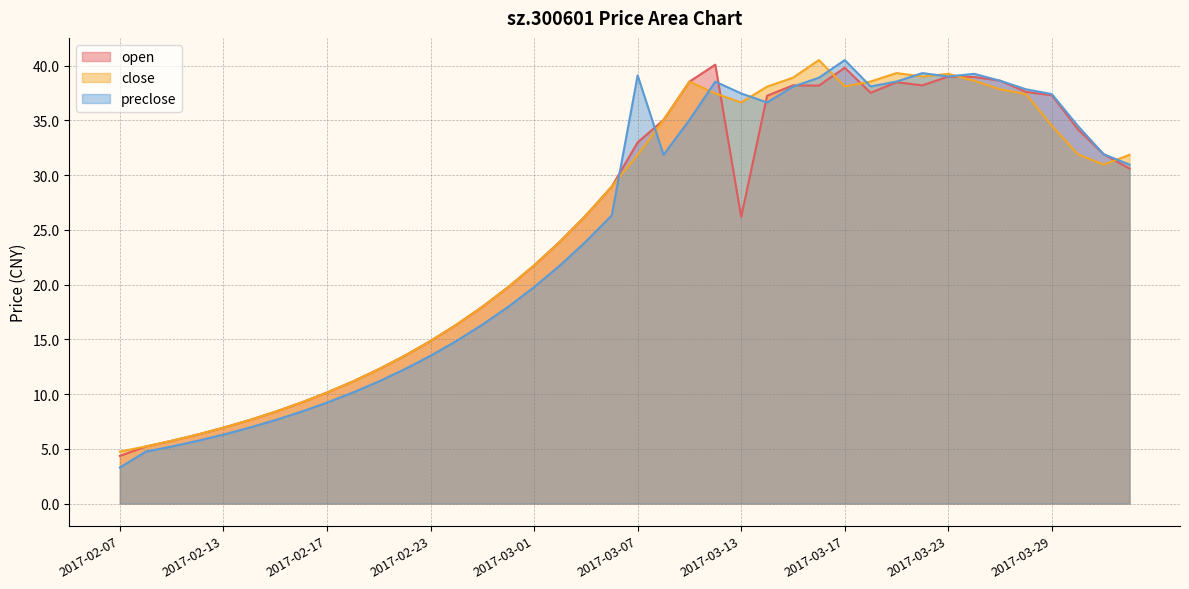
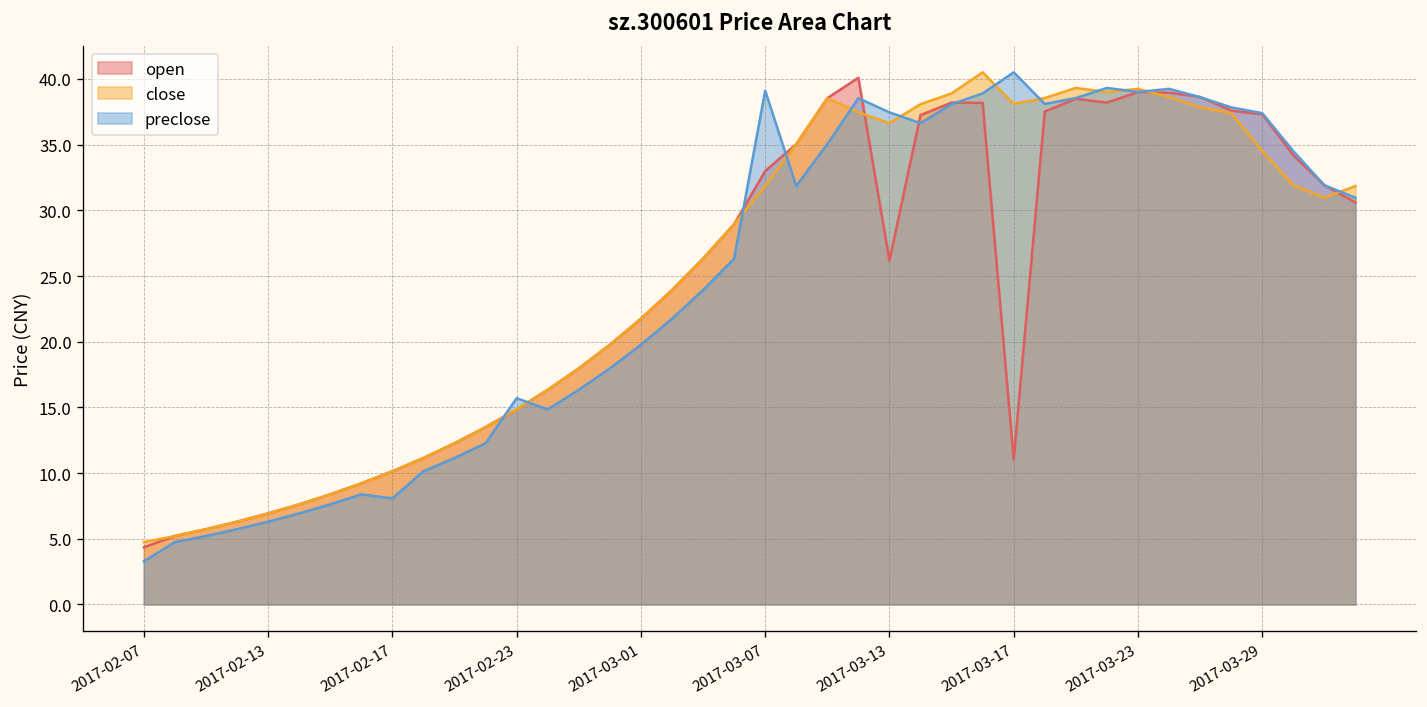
preclose, 2017-02-17: 9.2 -> 8.1
preclose, 2017-02-23: 13.5 -> 15.7
open, 2017-03-17: 39.8 -> 11.1
